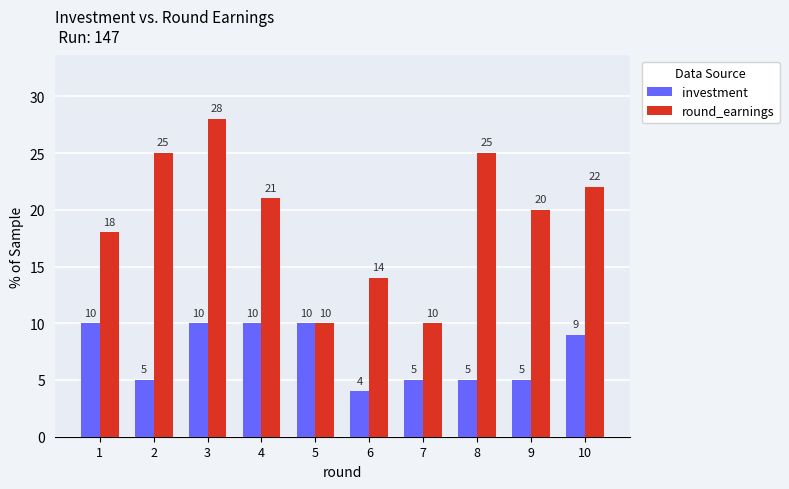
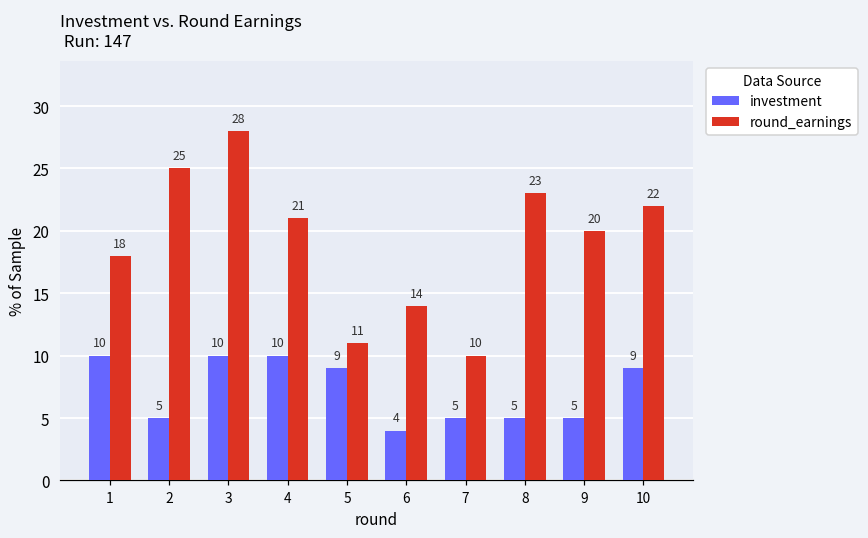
investment, 5: 10 -> 9
round_earnings, 5: 10 -> 11
round_earnings, 8: 25 -> 23
